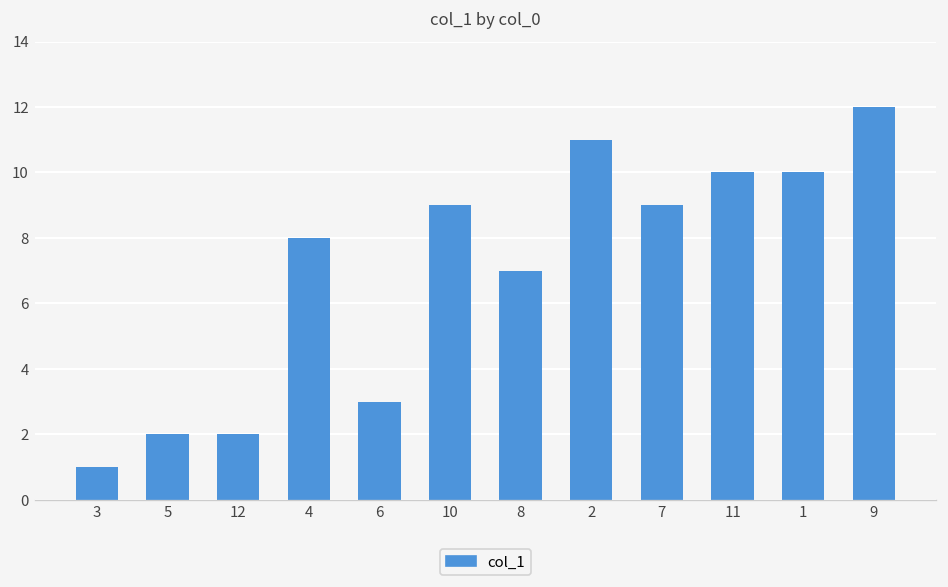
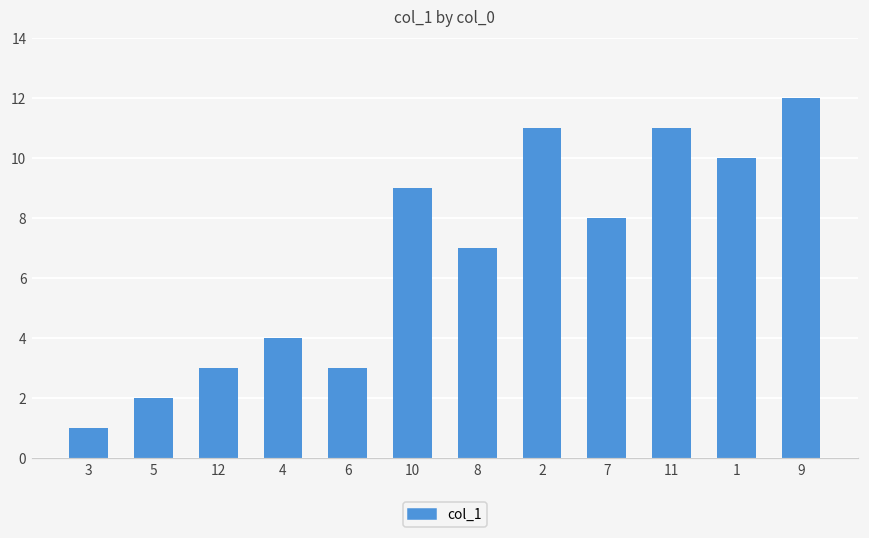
12: 2 -> 3
4: 8 -> 4
7: 9 -> 8
11: 10 -> 11
